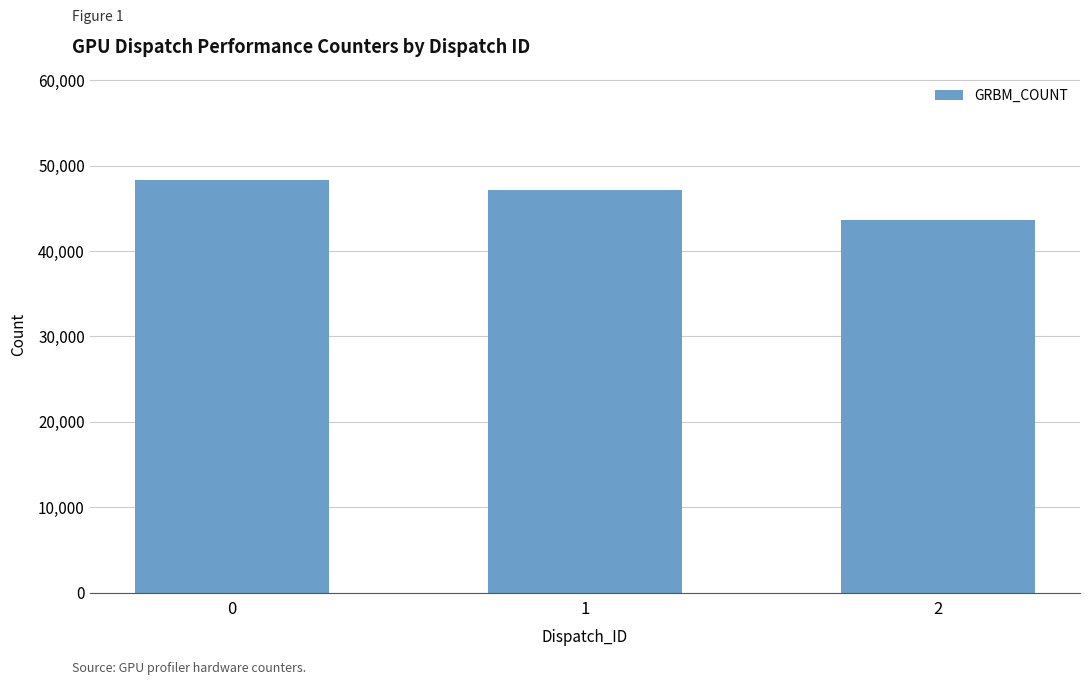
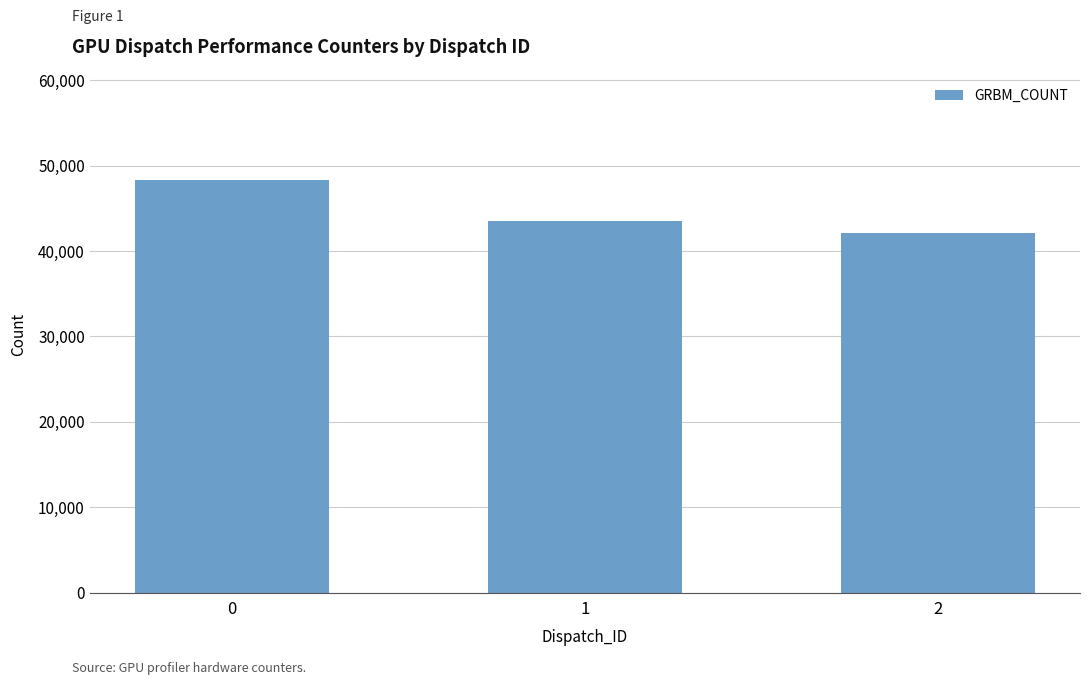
1: 47,000 -> 44,000
2: 44,000 -> 42,000
